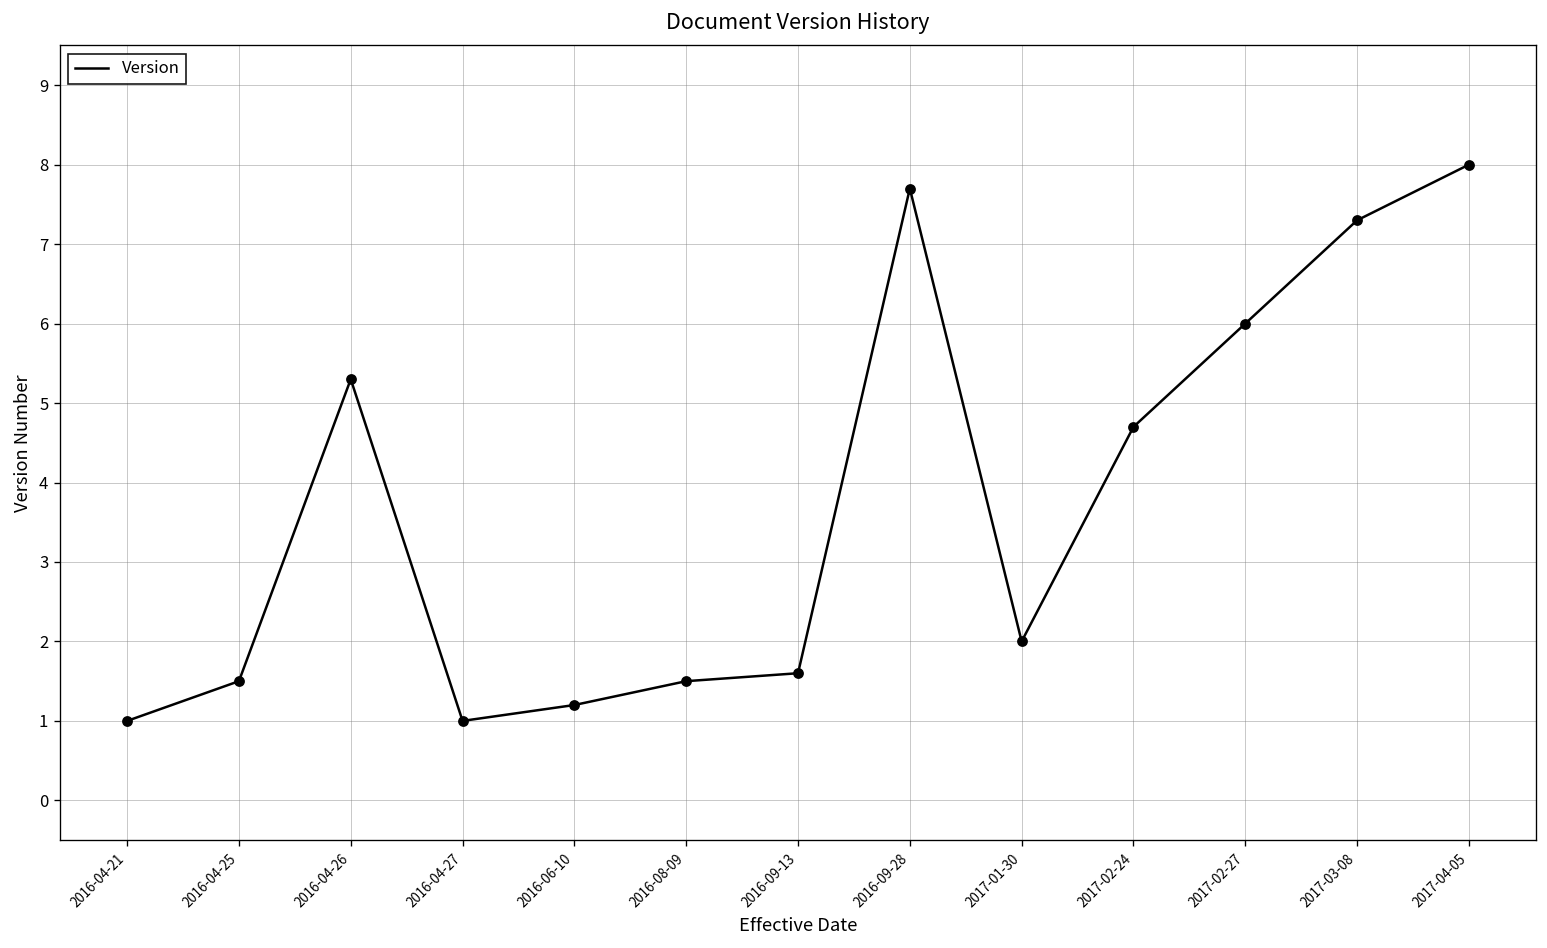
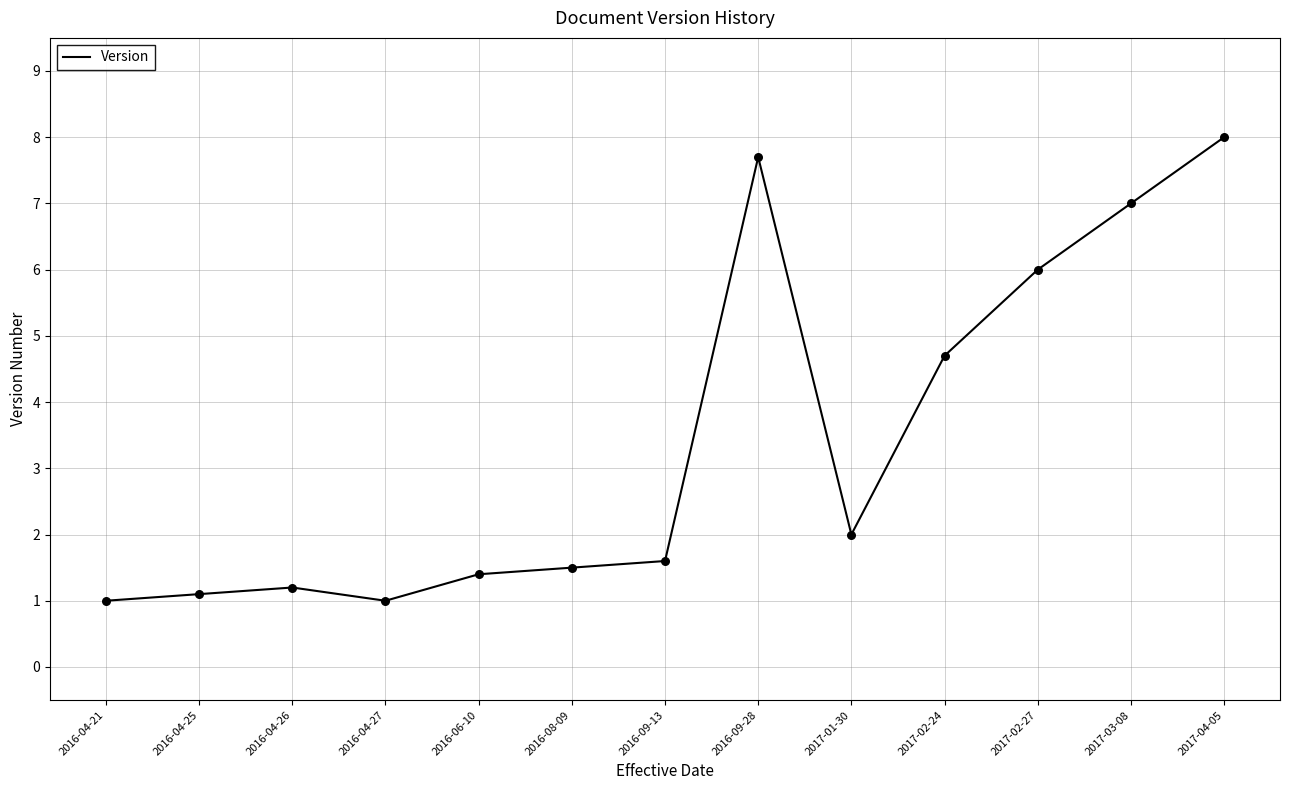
2016-04-25: 1.5 -> 1.1
2016-04-26: 5.3 -> 1.2
2016-06-10: 1.2 -> 1.4
2017-03-08: 7.3 -> 7.0
